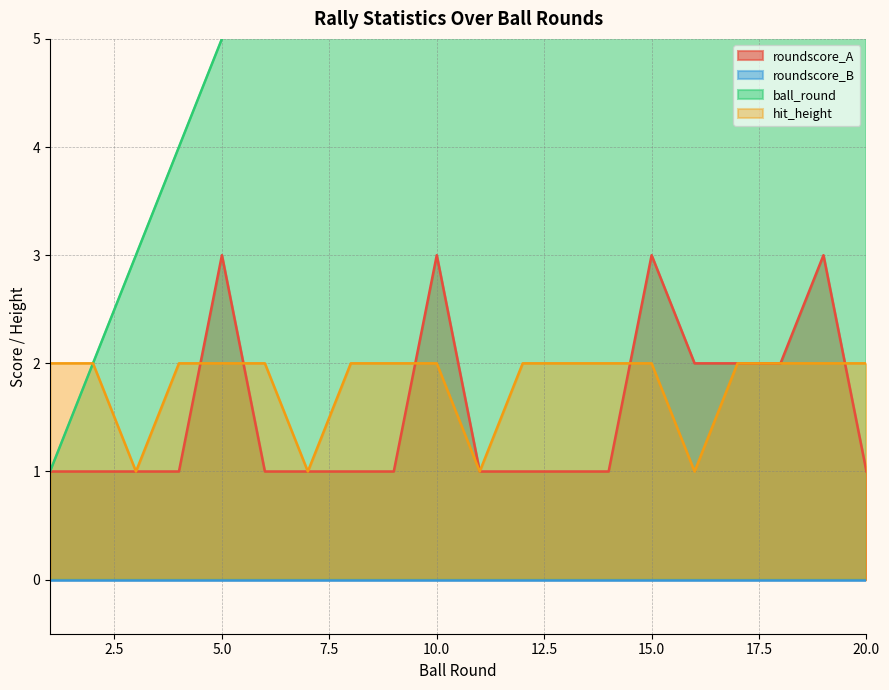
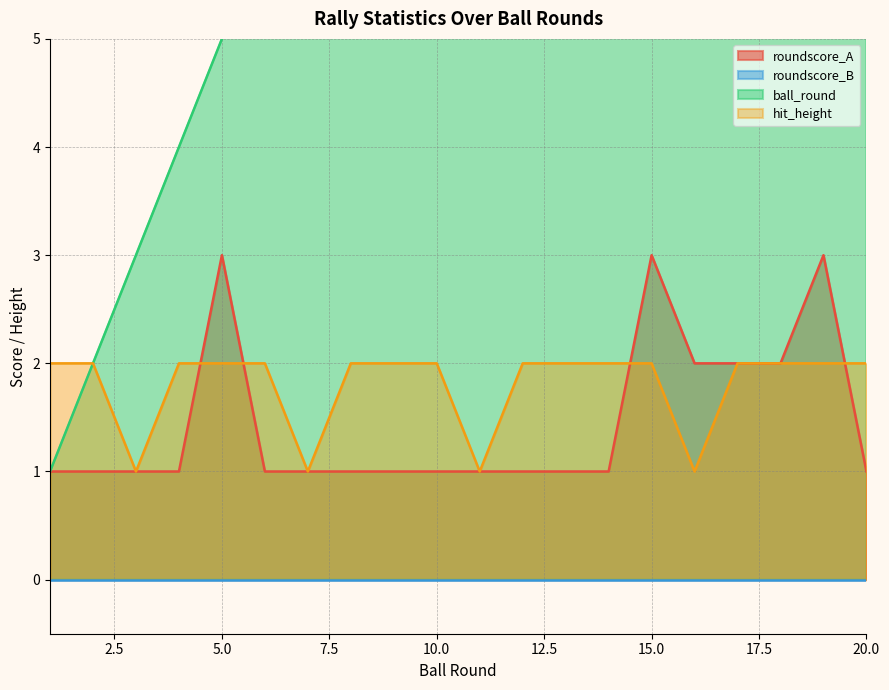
roundscore_A, 10.0: 3 -> 1
